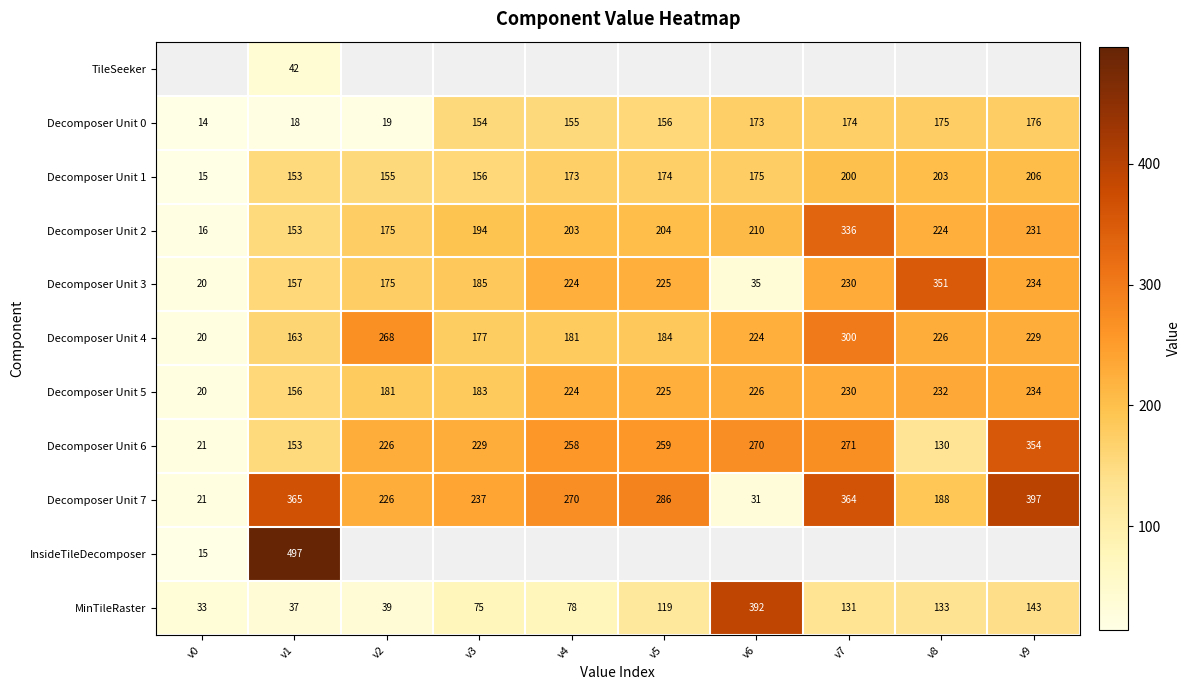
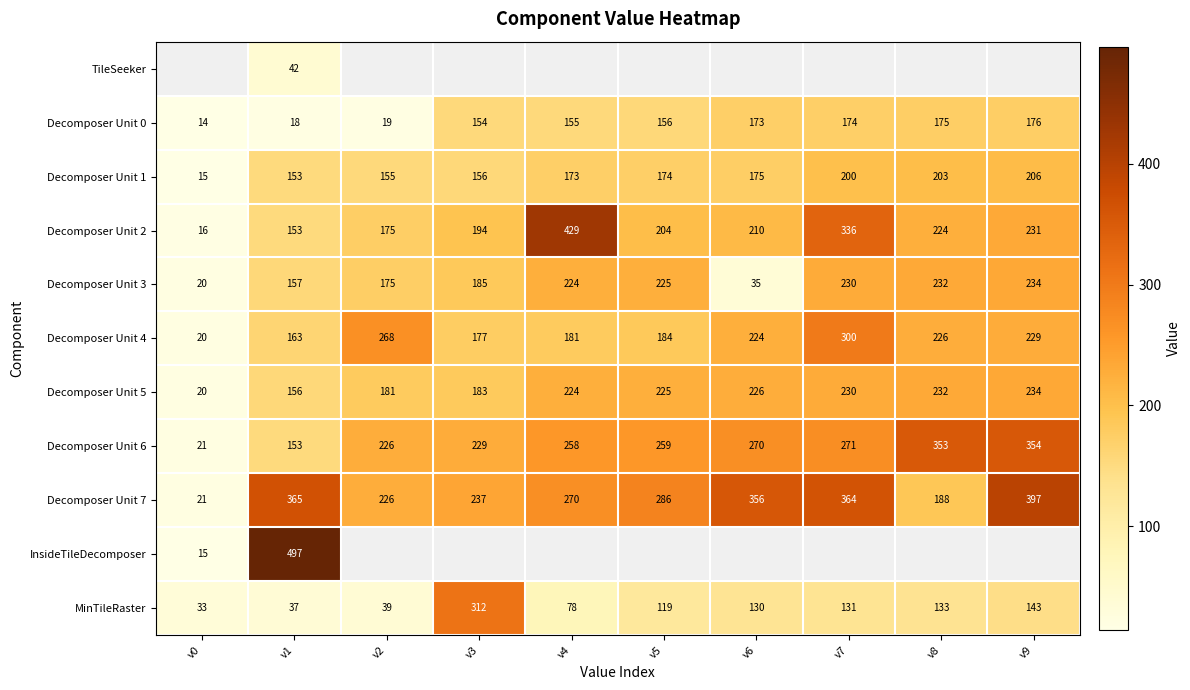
Decomposer Unit 2, v4: 203 -> 429
Decomposer Unit 3, v8: 351 -> 232
Decomposer Unit 6, v8: 130 -> 353
Decomposer Unit 7, v6: 31 -> 356
MinTileRaster, v3: 75 -> 312
MinTileRaster, v6: 392 -> 130
